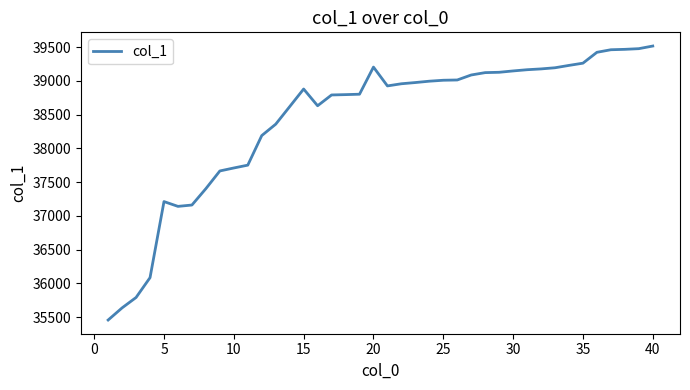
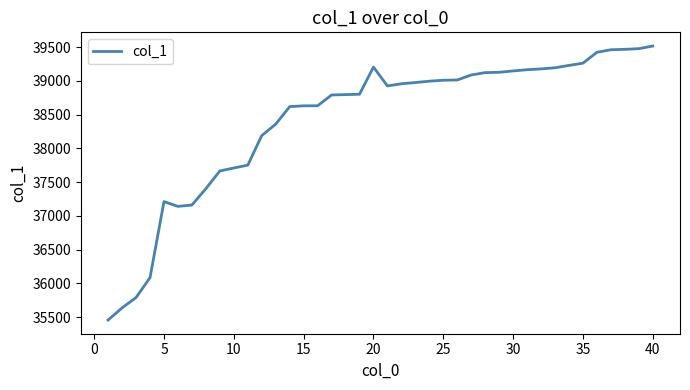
15: 38900 -> 38600
